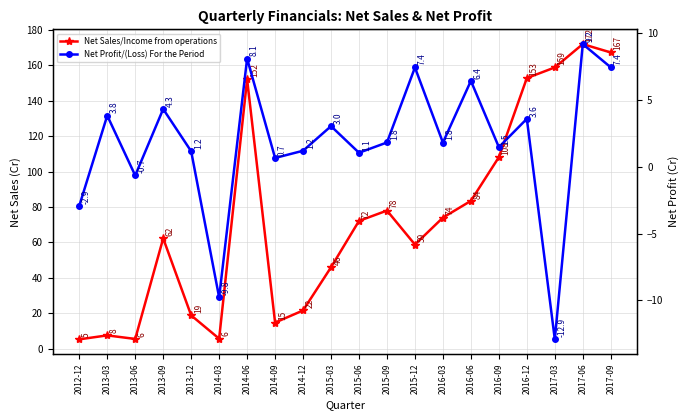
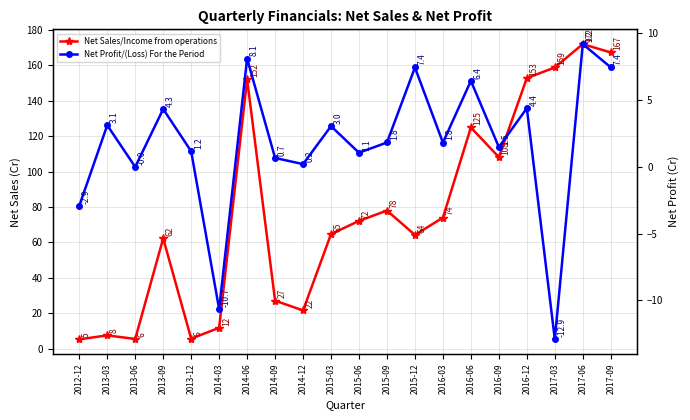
Net Sales/Income from operations, 2013-12: 19 -> 6
Net Sales/Income from operations, 2014-03: 6 -> 12
Net Sales/Income from operations, 2014-09: 15 -> 27
Net Sales/Income from operations, 2015-03: 46 -> 65
Net Sales/Income from operations, 2015-12: 59 -> 64
Net Sales/Income from operations, 2016-06: 84 -> 125
Net Profit/(Loss) For the Period, 2013-03: 3.8 -> 3.1
Net Profit/(Loss) For the Period, 2013-06: -0.7 -> -0.0
Net Profit/(Loss) For the Period, 2014-03: -9.8 -> -10.7
Net Profit/(Loss) For the Period, 2014-12: 1.2 -> 0.2
Net Profit/(Loss) For the Period, 2016-12: 3.6 -> 4.4
